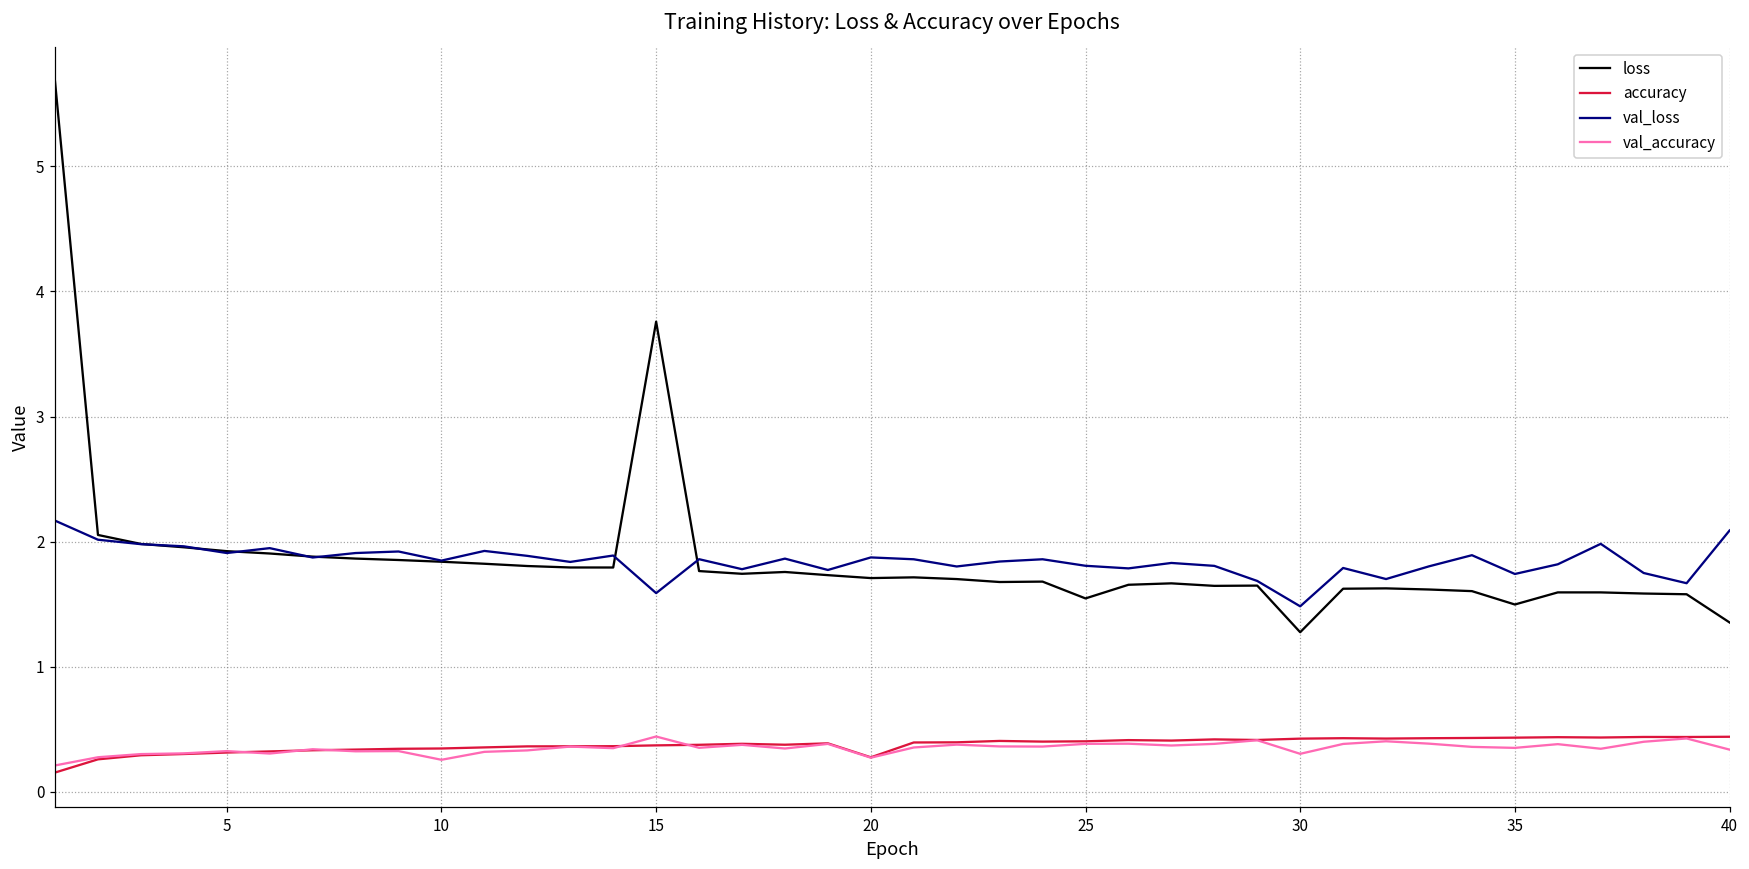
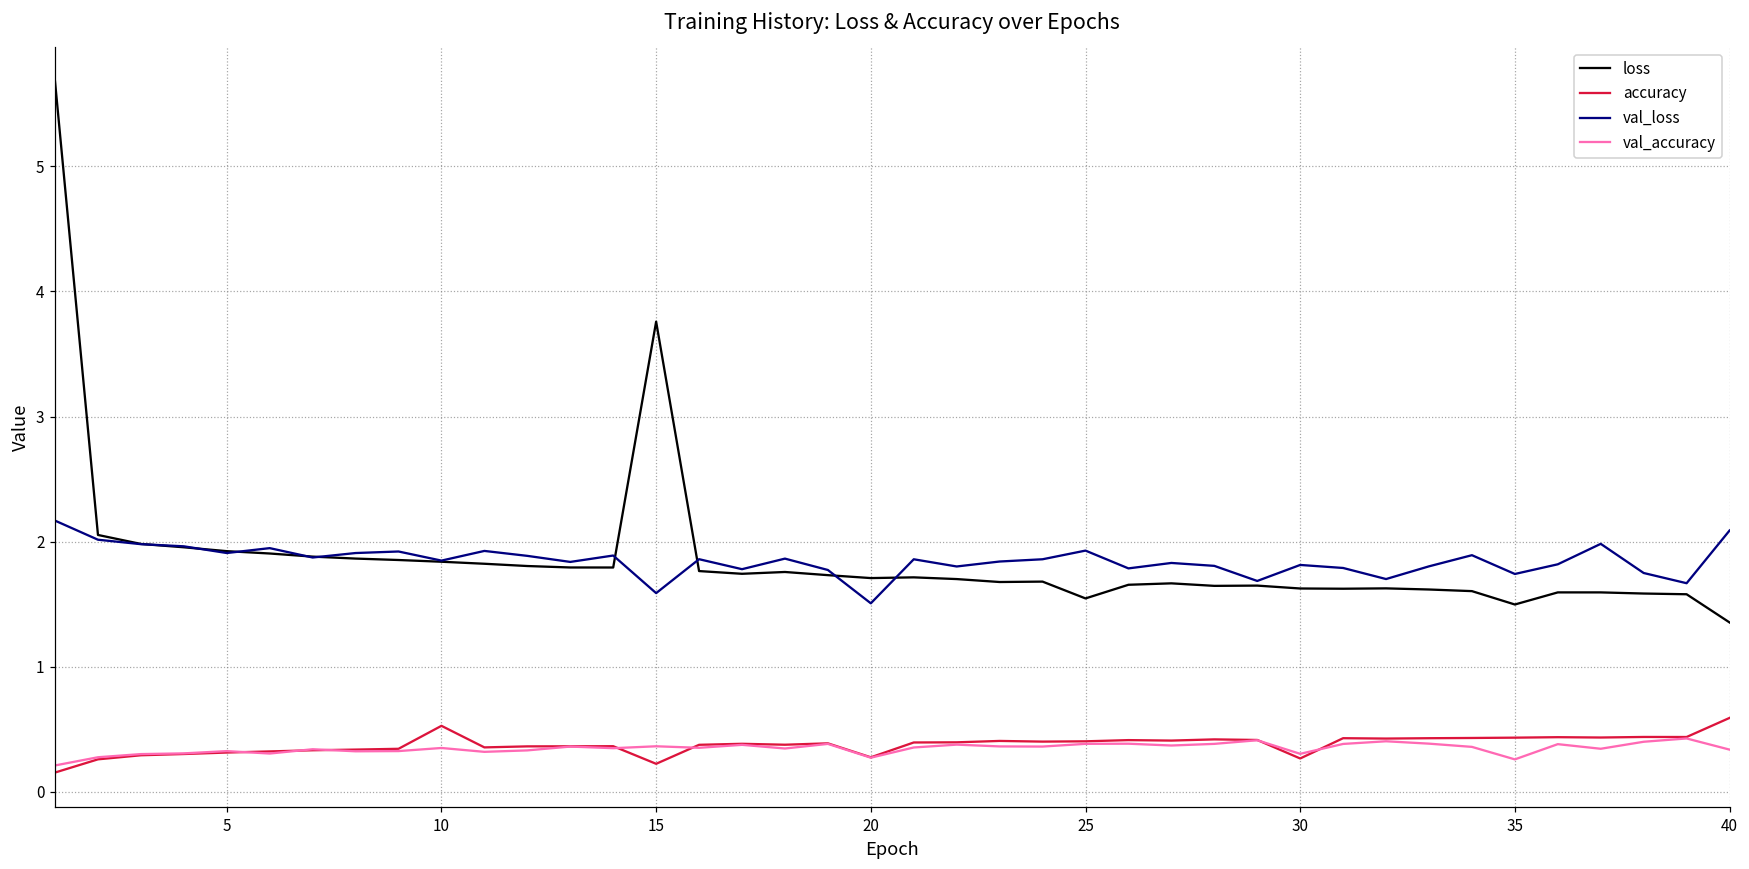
accuracy, 10: 0.35 -> 0.53
val_accuracy, 10: 0.26 -> 0.35
accuracy, 15: 0.37 -> 0.22
val_accuracy, 15: 0.44 -> 0.36
val_loss, 20: 1.87 -> 1.51
val_loss, 25: 1.81 -> 1.93
loss, 30: 1.28 -> 1.63
accuracy, 30: 0.42 -> 0.27
val_loss, 30: 1.48 -> 1.81
val_accuracy, 35: 0.35 -> 0.26
accuracy, 40: 0.44 -> 0.59
